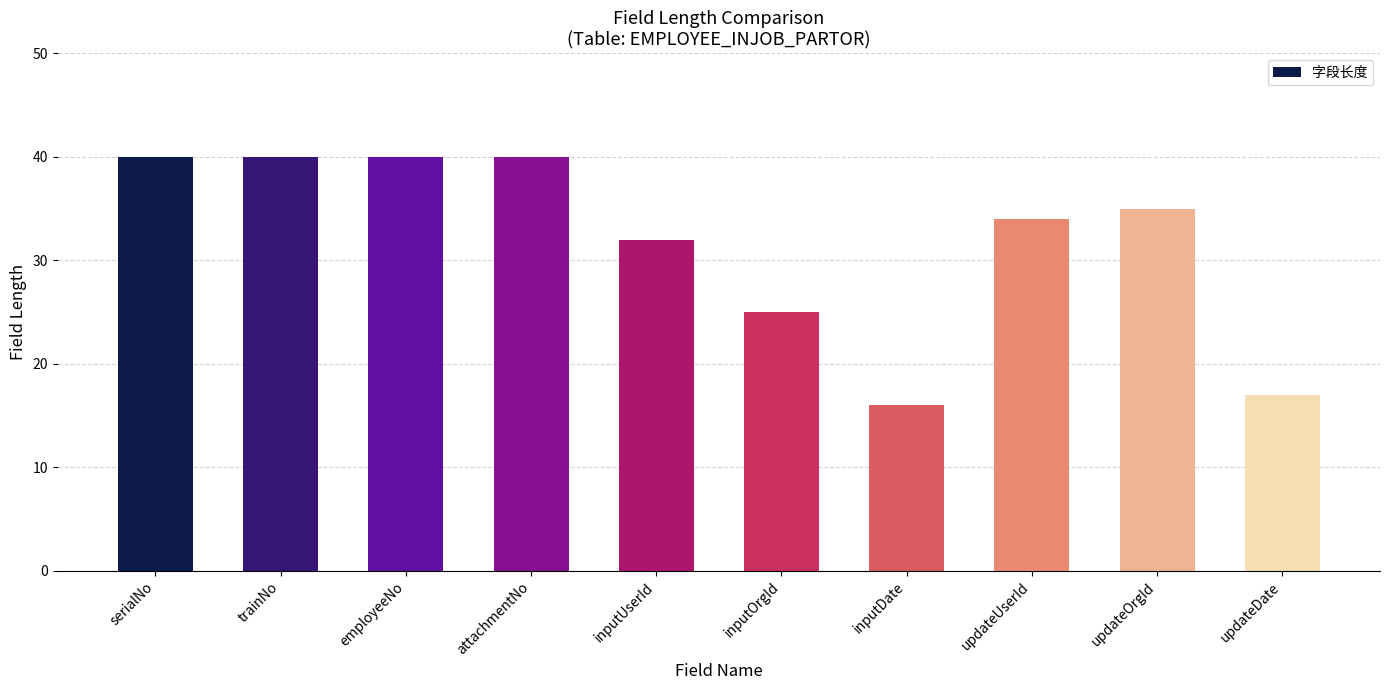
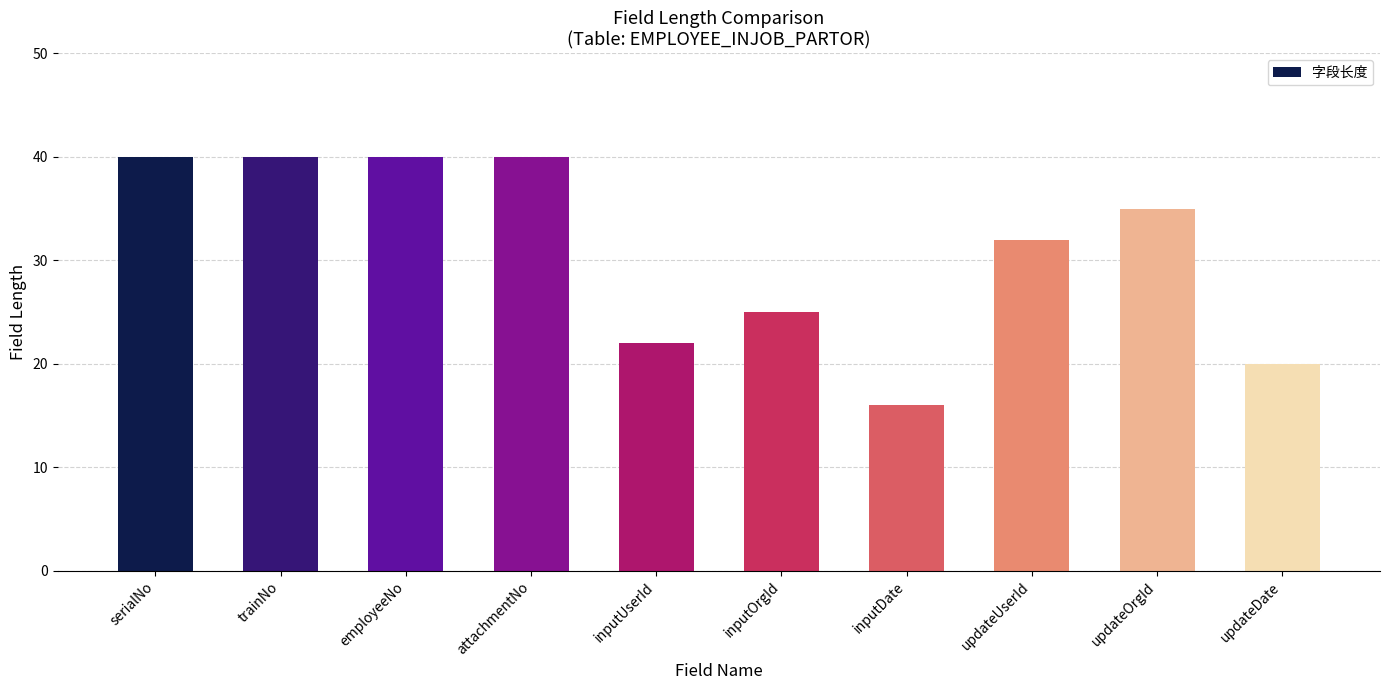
inputUserId: 32 -> 22
updateUserId: 34 -> 32
updateDate: 17 -> 20
